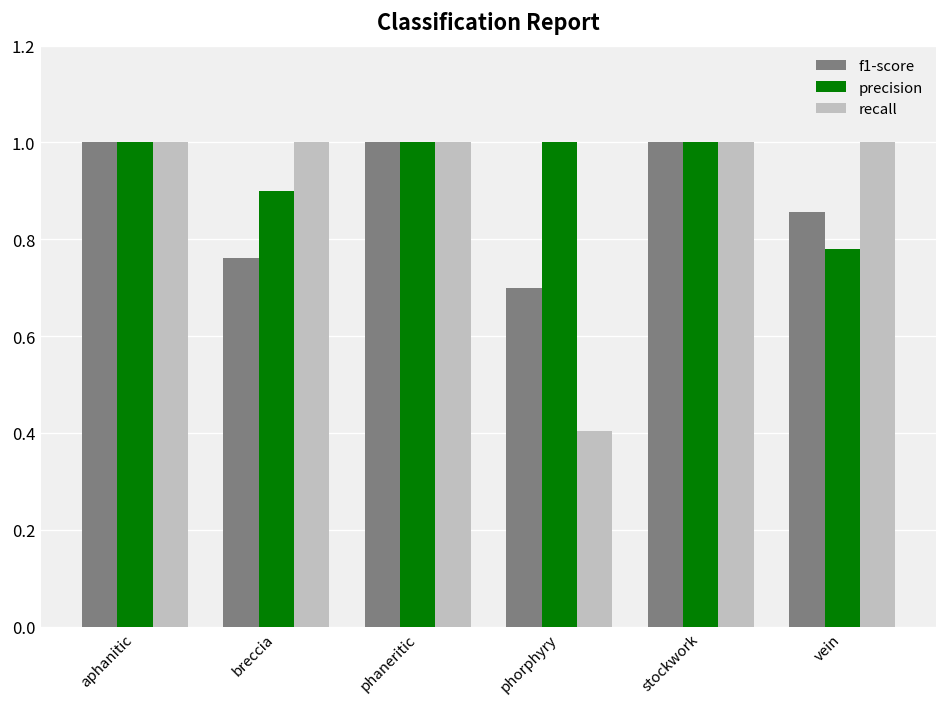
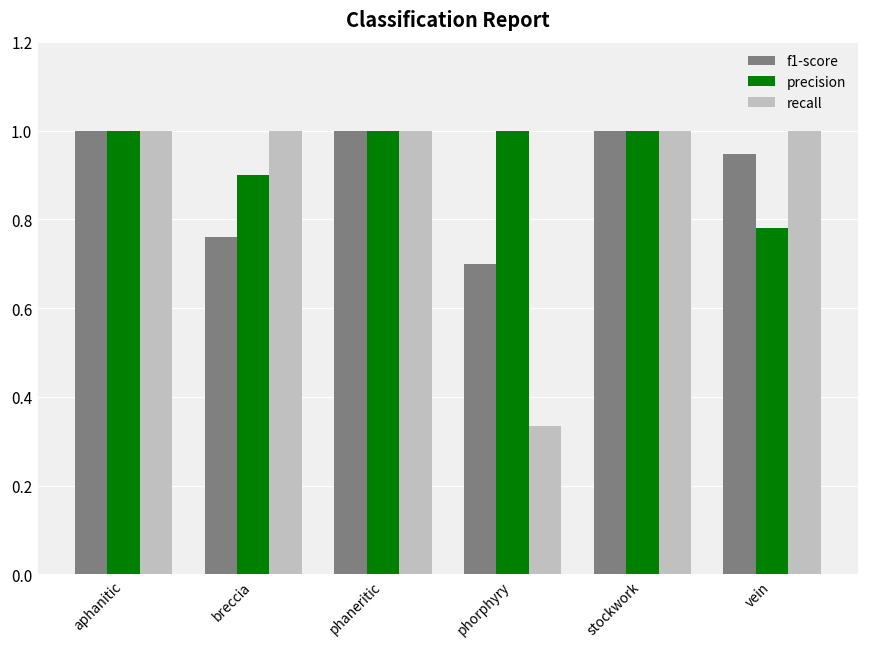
recall, phorphyry: 0.40 -> 0.33
f1-score, vein: 0.86 -> 0.95
